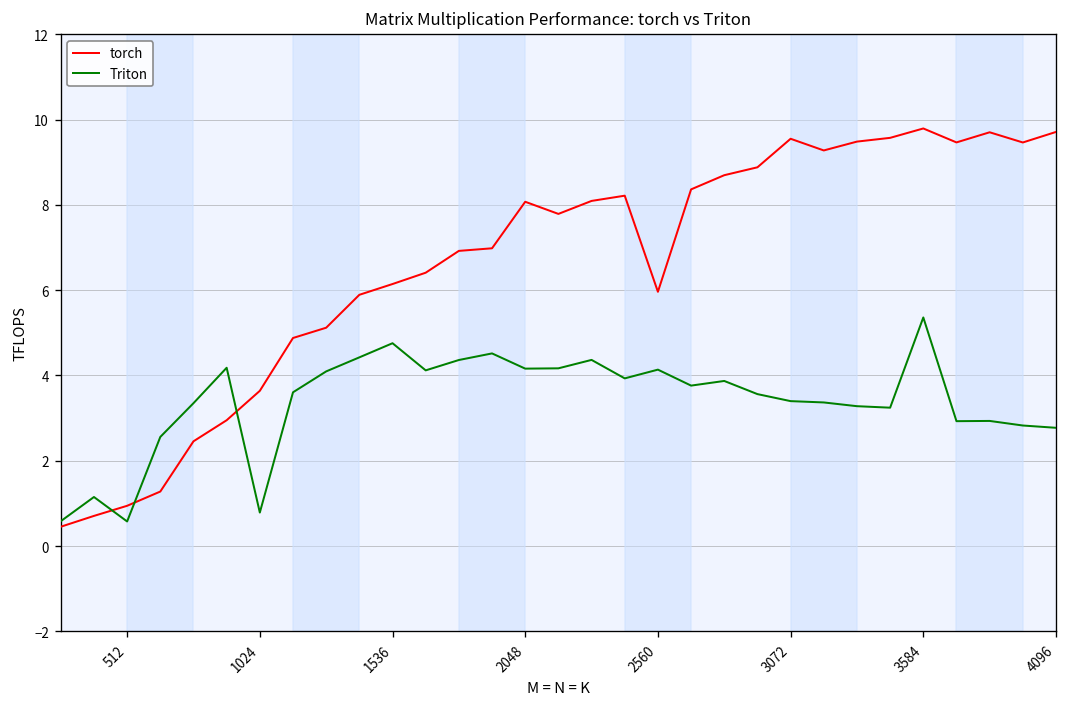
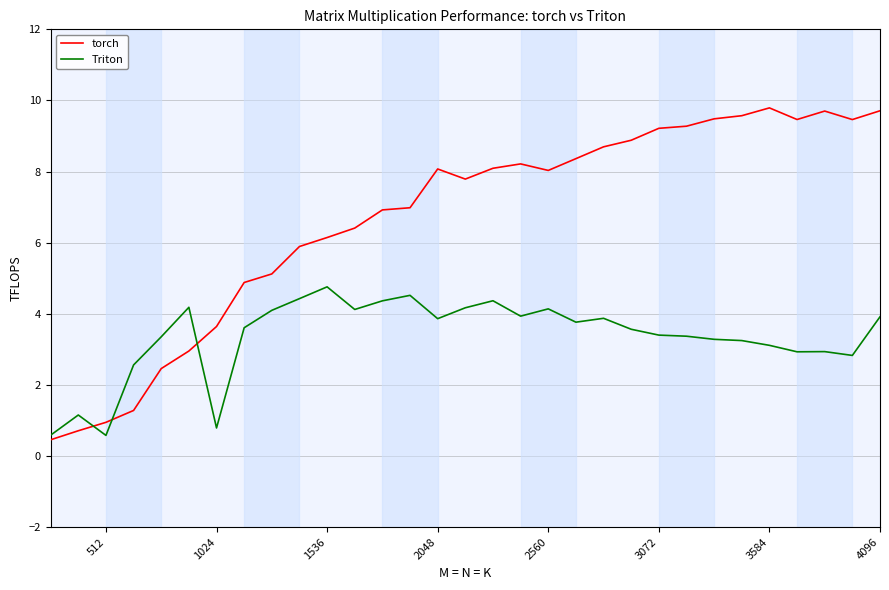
Triton, 2048: 4.2 -> 3.9
torch, 2560: 6.0 -> 8.0
torch, 3072: 9.5 -> 9.2
Triton, 3584: 5.4 -> 3.1
Triton, 4096: 2.8 -> 3.9
